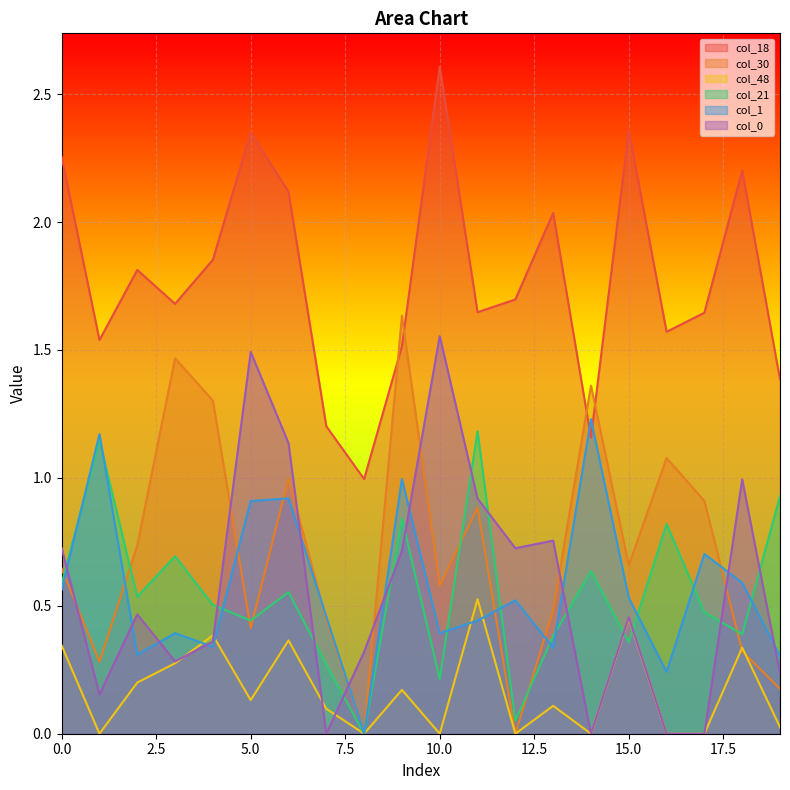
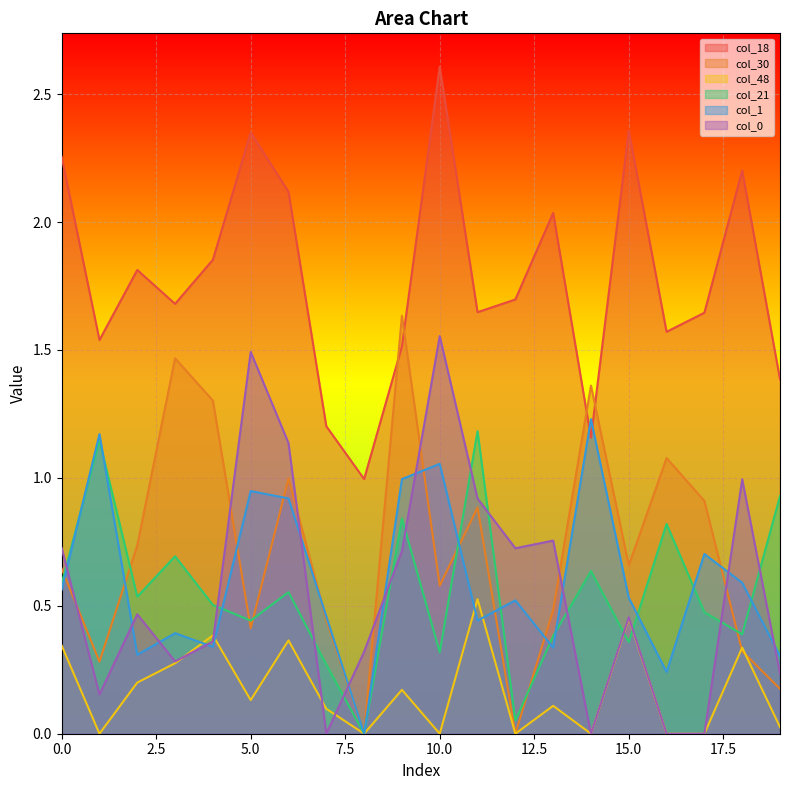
col_1, 5.0: 0.91 -> 0.95
col_21, 10.0: 0.21 -> 0.32
col_1, 10.0: 0.39 -> 1.05
